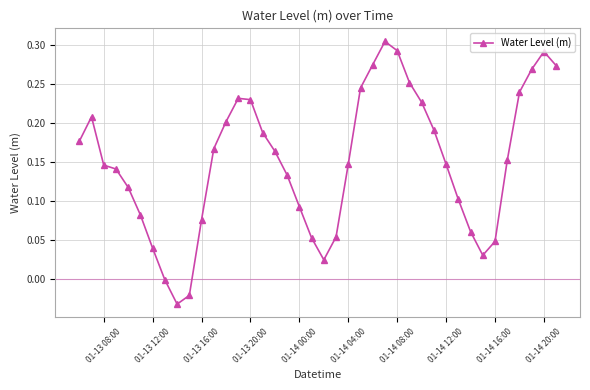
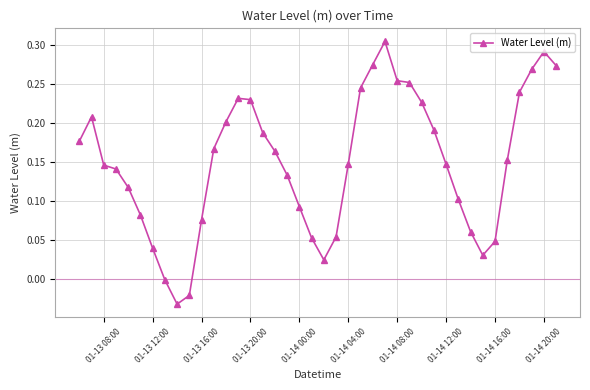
01-14 08:00: 0.29 -> 0.25
